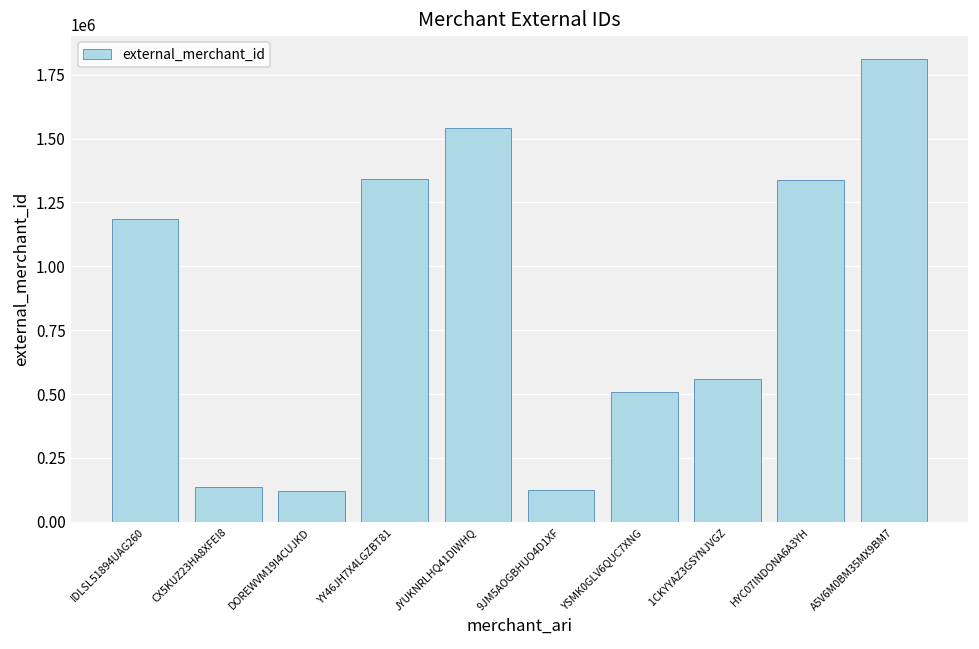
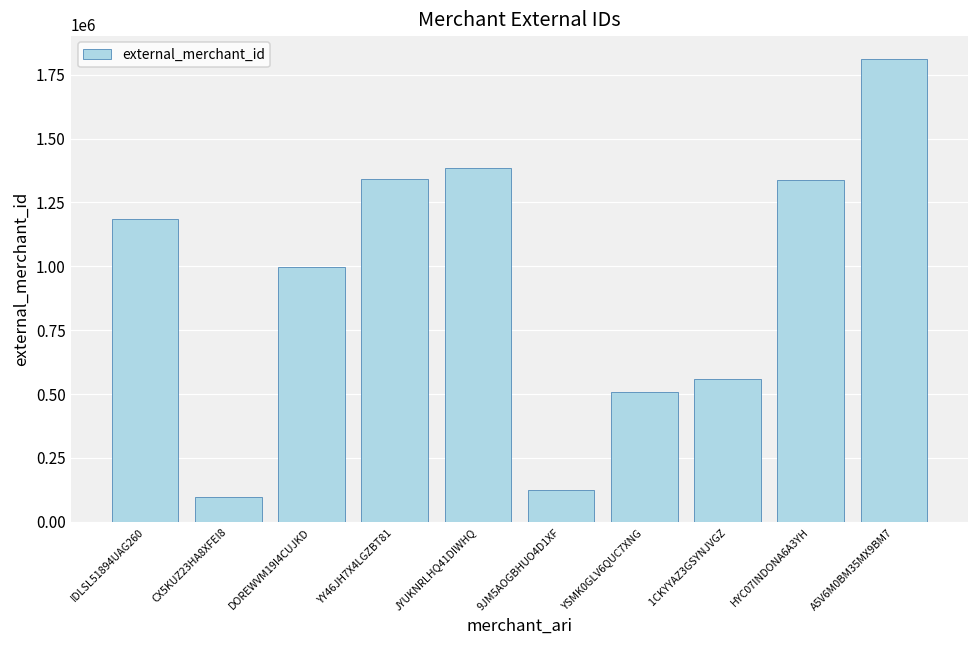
CX5KUZ23HA8XFEI8: 130000 -> 100000
DOREWVM19I4CUJKD: 120000 -> 1000000
JYUKNRLHQ41DIWHQ: 1540000 -> 1380000
